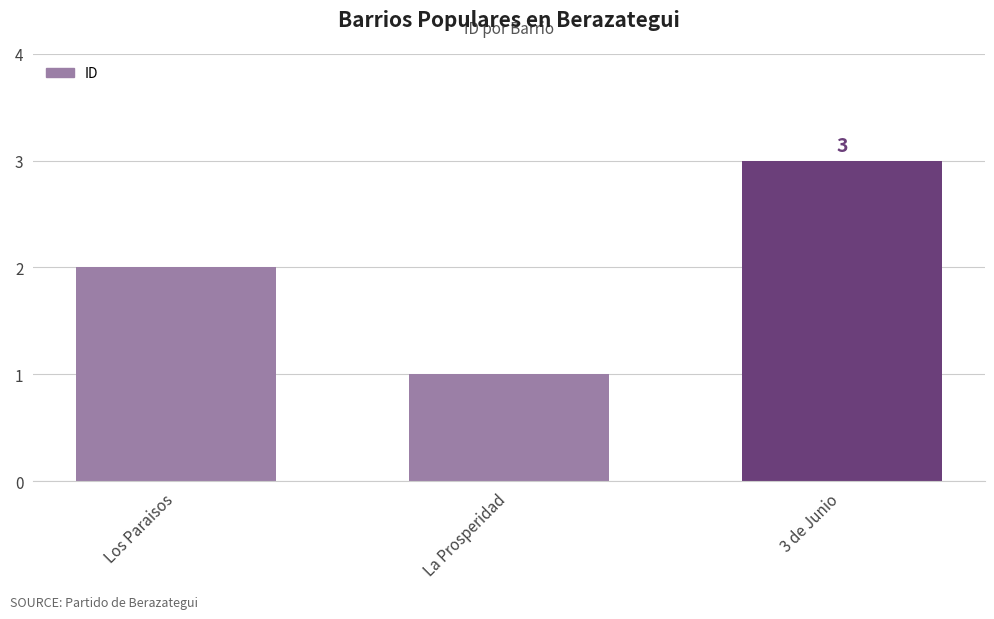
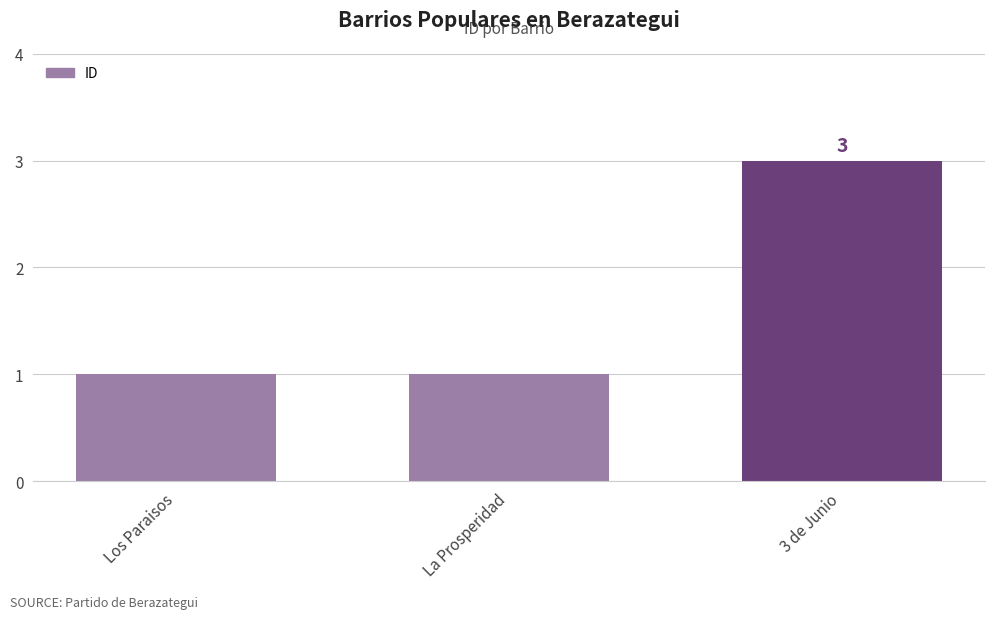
Los Paraisos: 2 -> 1
